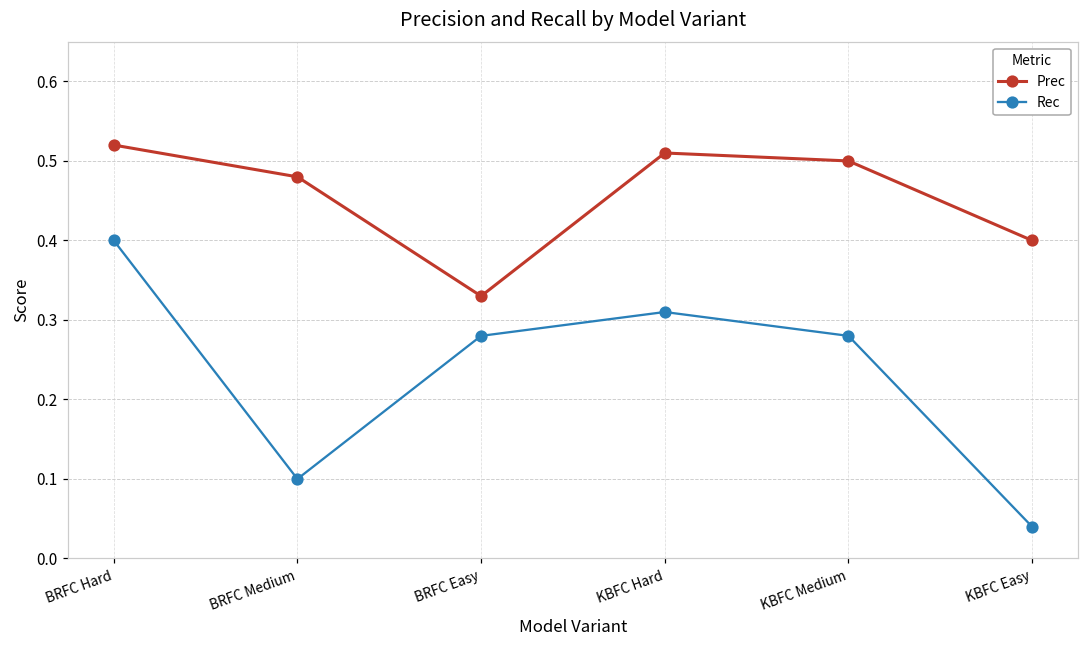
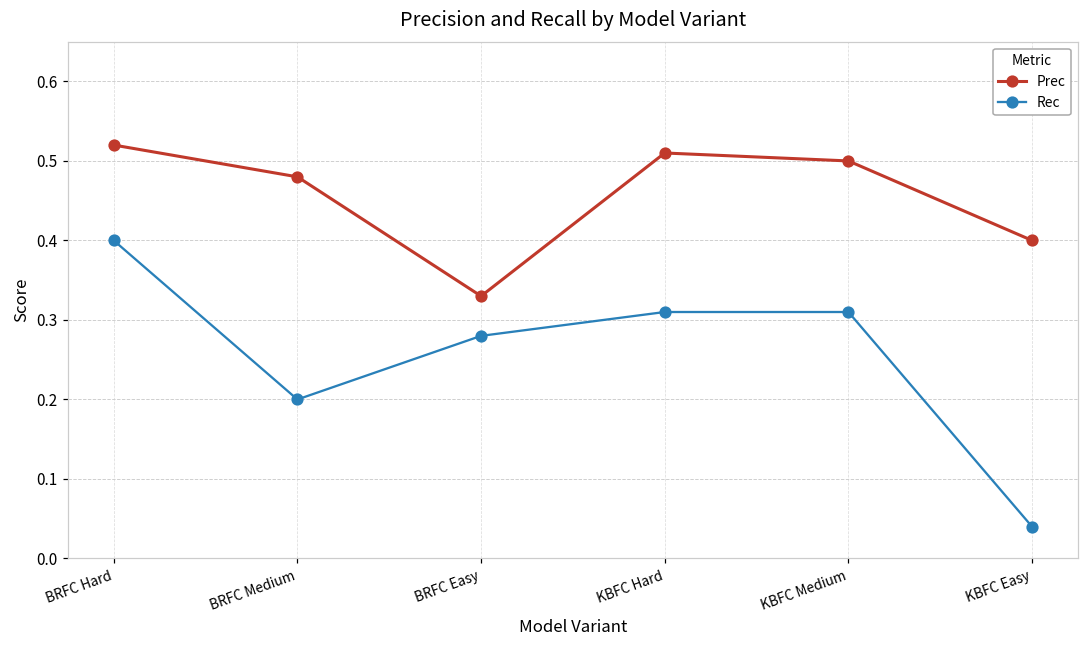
Rec, BRFC Medium: 0.1 -> 0.2
Rec, KBFC Medium: 0.28 -> 0.31
